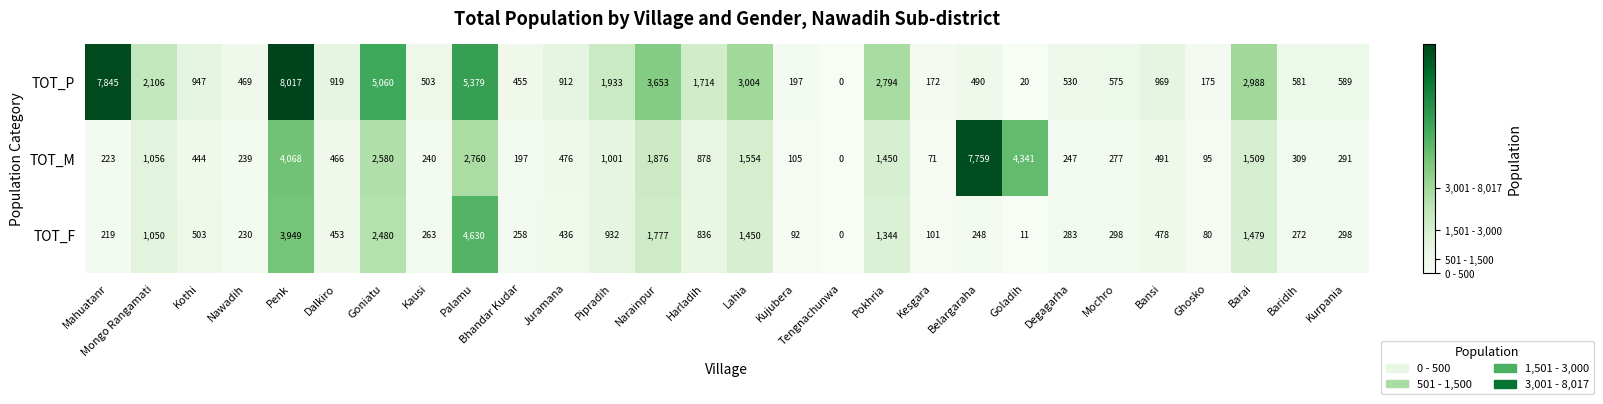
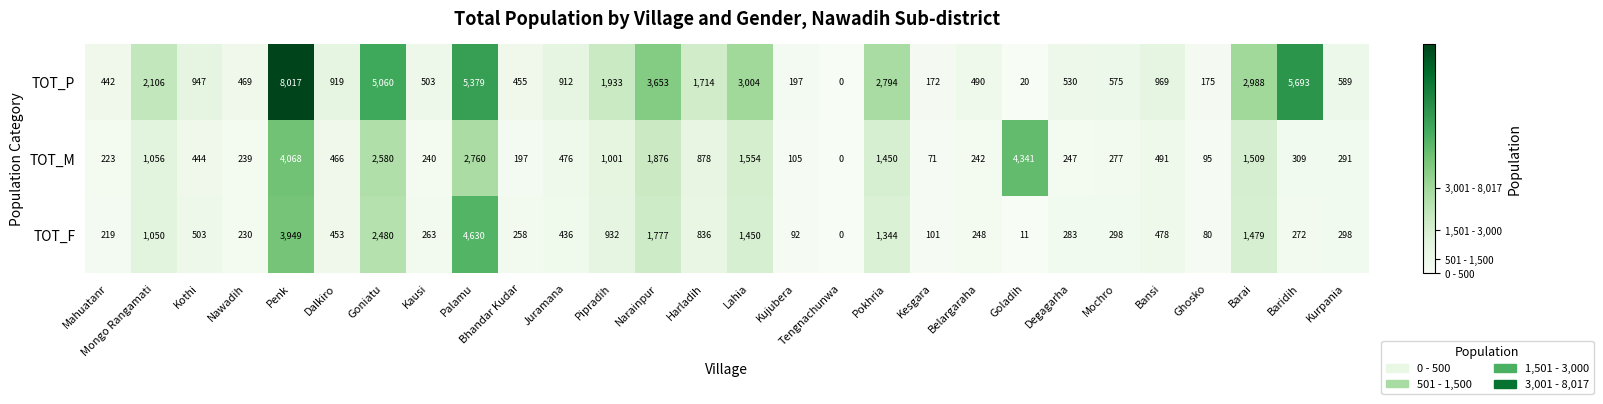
TOT_P, Mahuatanr: 7,845 -> 442
TOT_P, Baridih: 581 -> 5,693
TOT_M, Belargaraha: 7,759 -> 242
